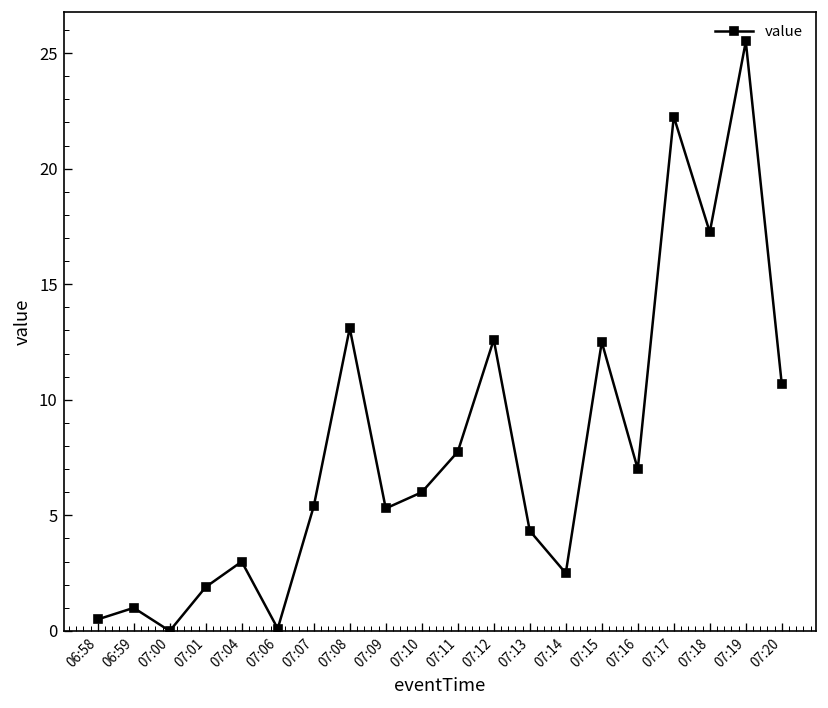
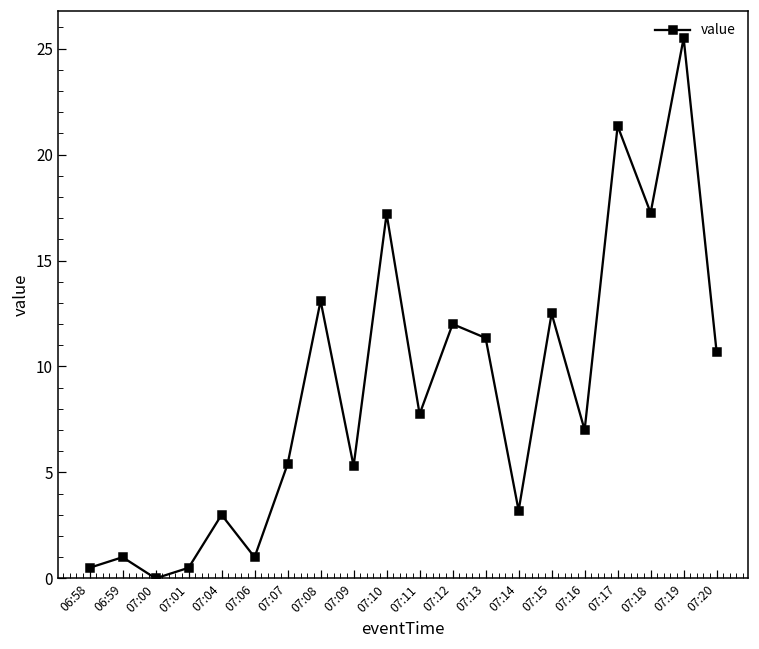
07:01: 1.9 -> 0.5
07:06: 0.1 -> 1.0
07:10: 6.0 -> 17.2
07:12: 12.6 -> 12.0
07:13: 4.3 -> 11.3
07:14: 2.5 -> 3.2
07:17: 22.3 -> 21.4
